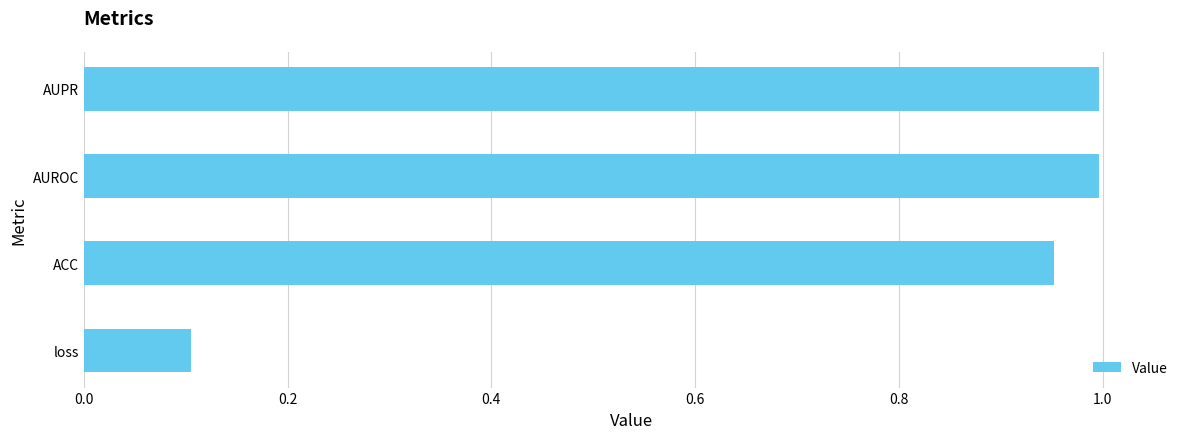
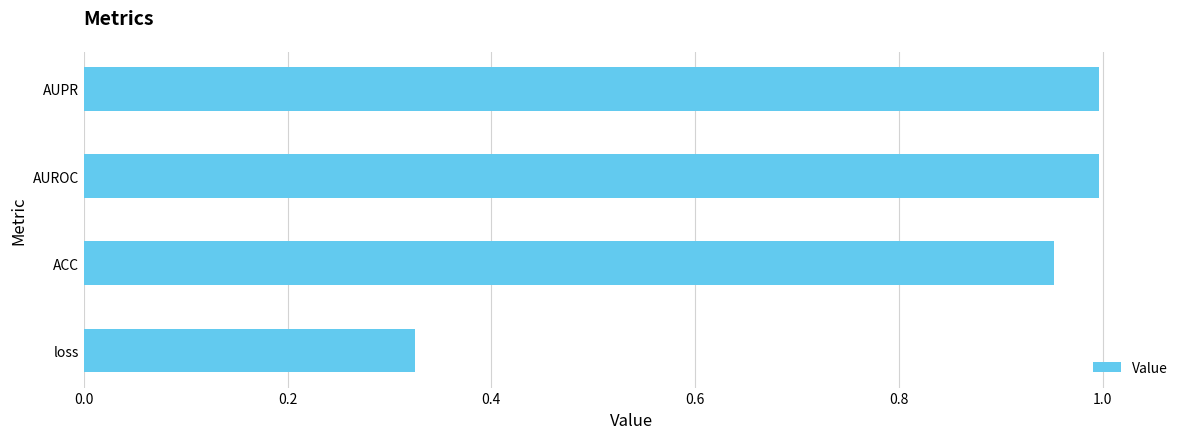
loss: 0.105 -> 0.325
